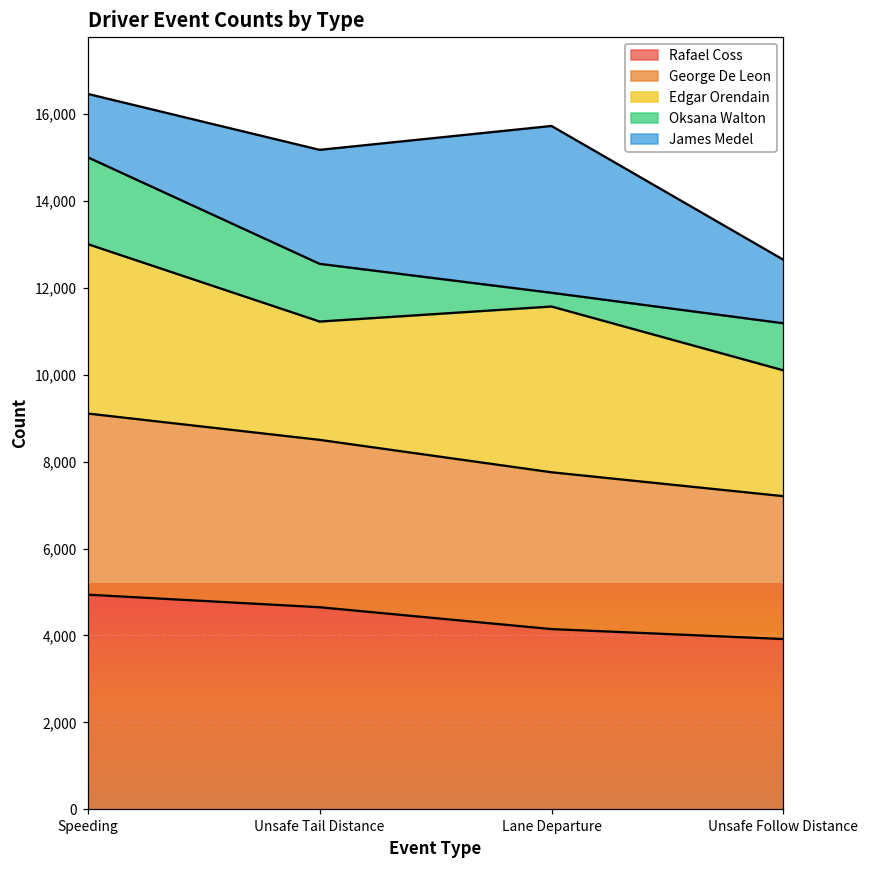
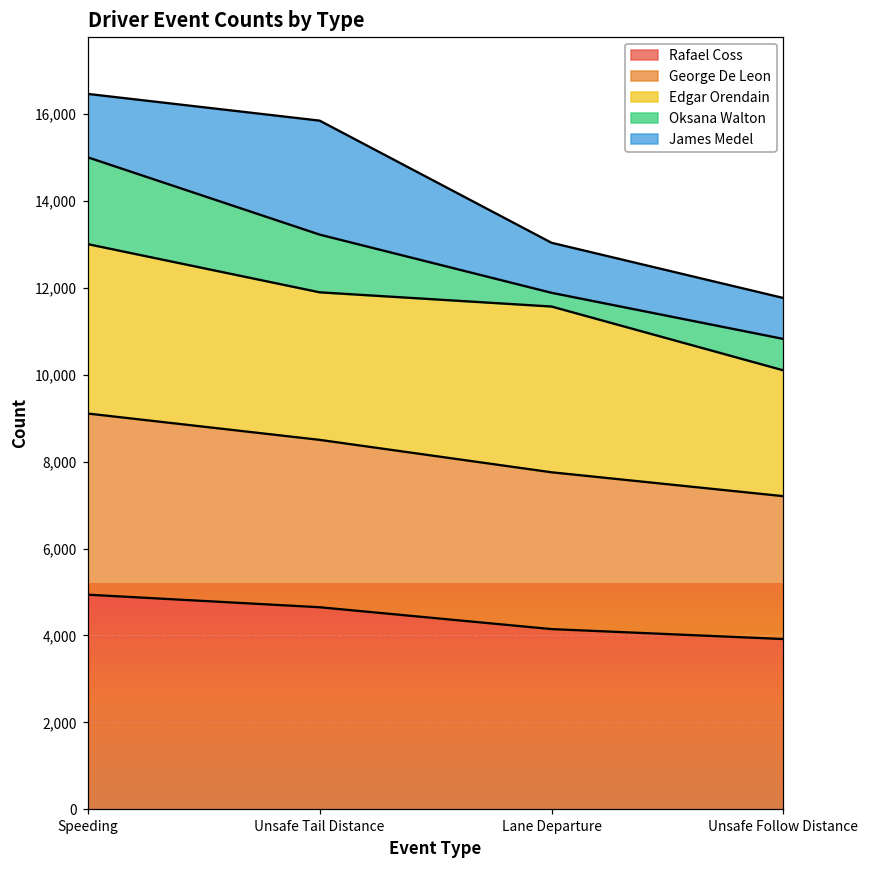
Edgar Orendain, Unsafe Tail Distance: 2,700 -> 3,400
James Medel, Lane Departure: 3,800 -> 1,200
Oksana Walton, Unsafe Follow Distance: 1,100 -> 700
James Medel, Unsafe Follow Distance: 1,500 -> 900
